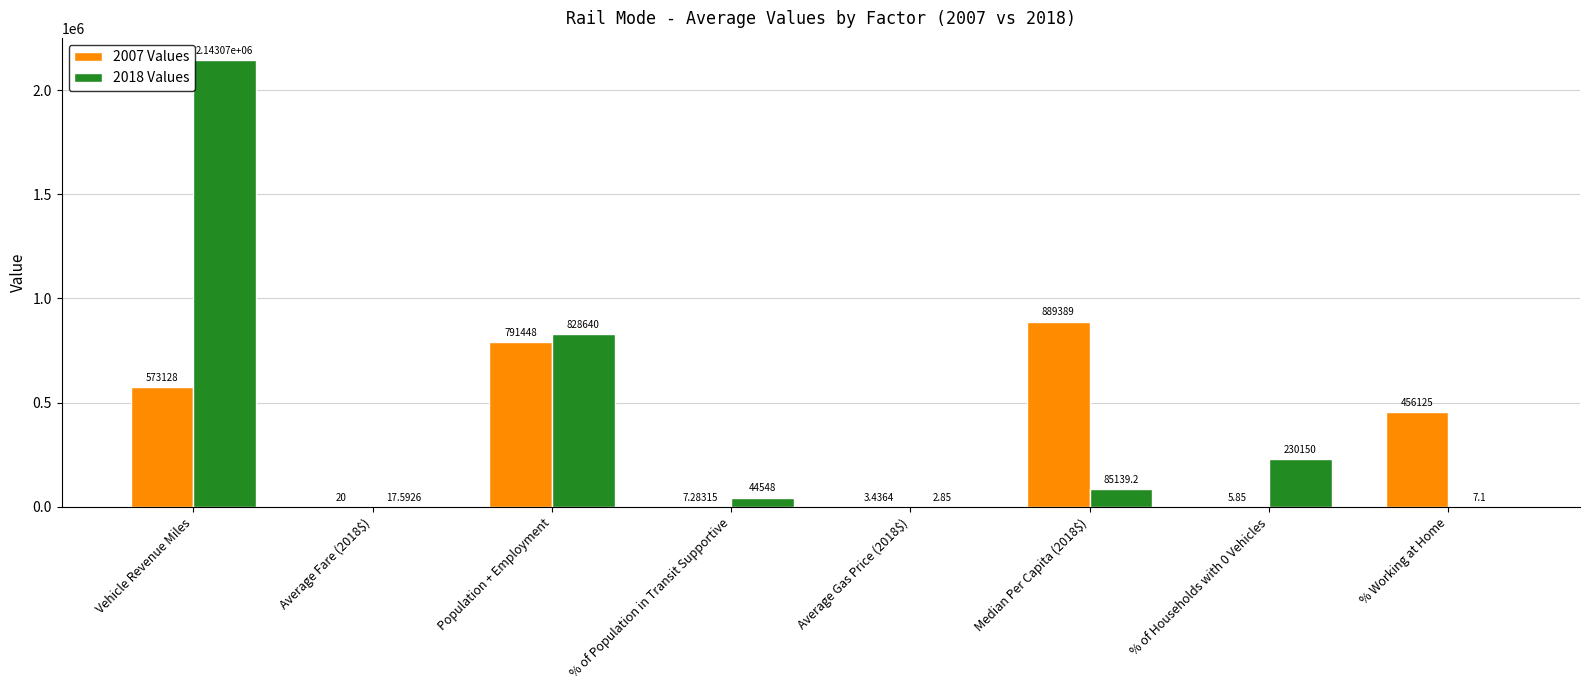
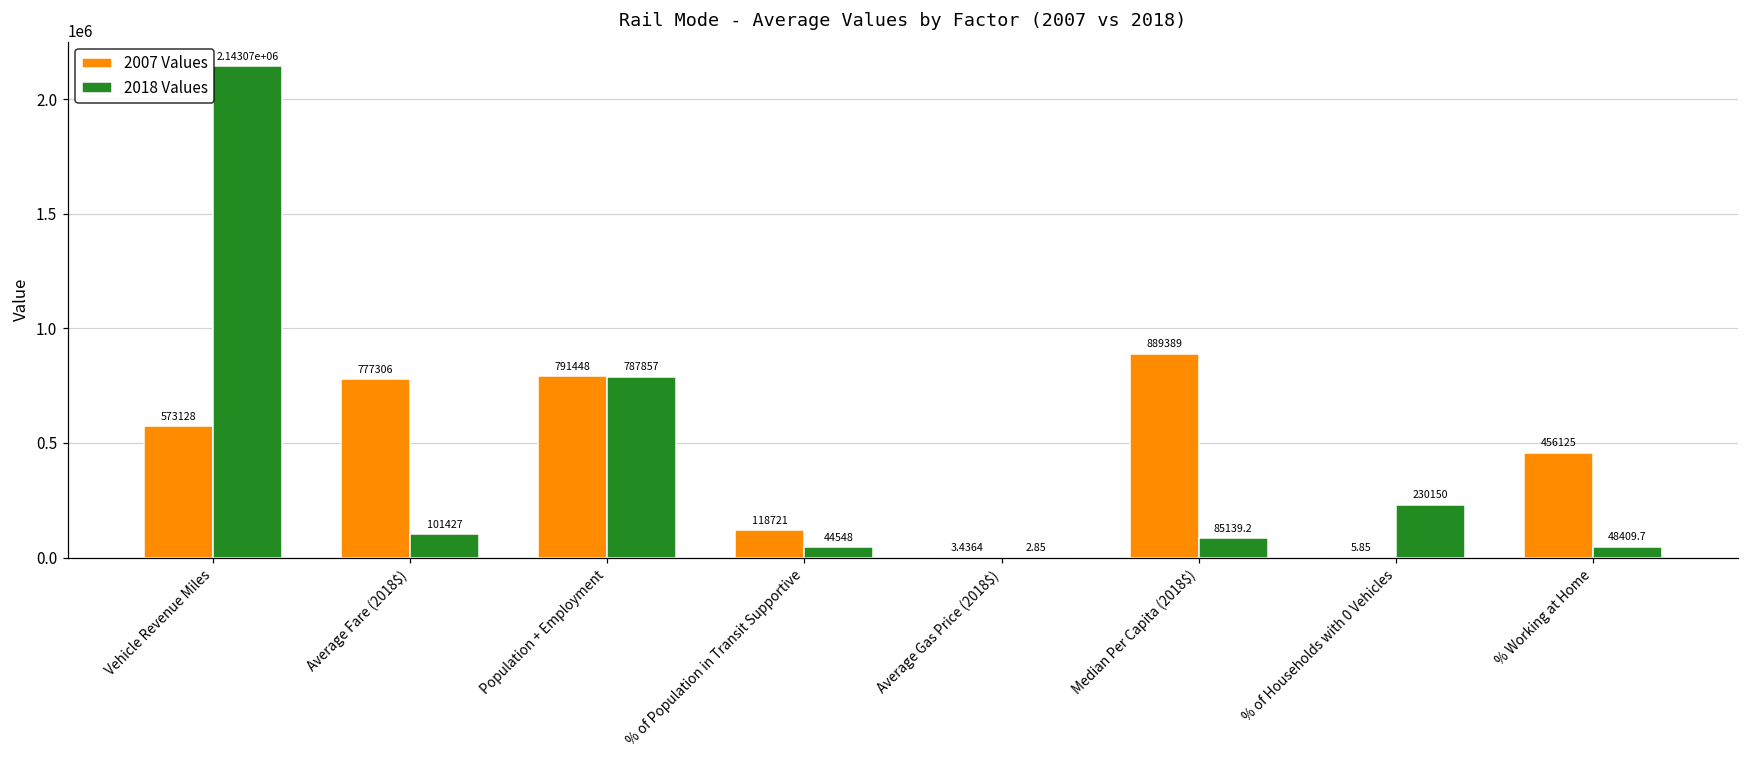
2007 Values, Average Fare (2018$): 20 -> 777306
2018 Values, Average Fare (2018$): 17.5926 -> 101427
2018 Values, Population + Employment: 828640 -> 787857
2007 Values, % of Population in Transit Supportive: 7.28315 -> 118721
2018 Values, % Working at Home: 7.1 -> 48409.7
